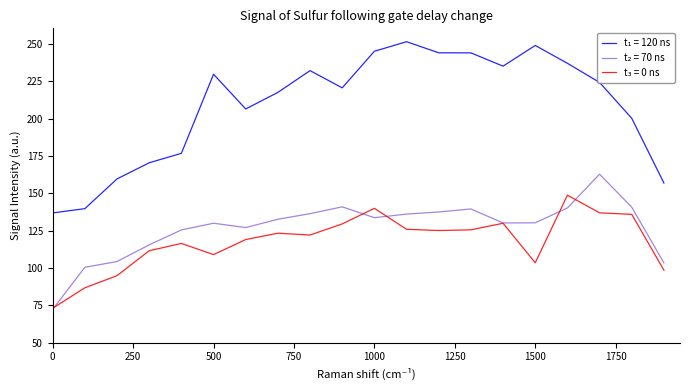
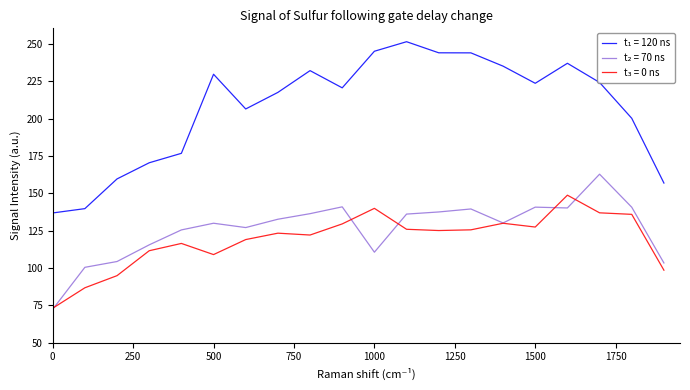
t₂ = 70 ns, 1000: 134 -> 111
t₁ = 120 ns, 1500: 249 -> 224
t₂ = 70 ns, 1500: 130 -> 141
t₃ = 0 ns, 1500: 103 -> 127
